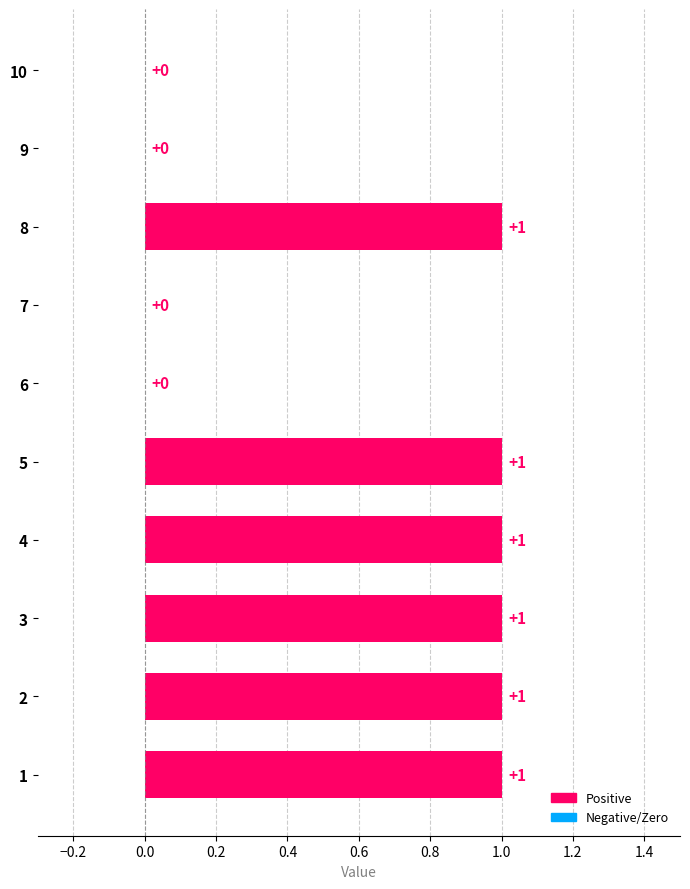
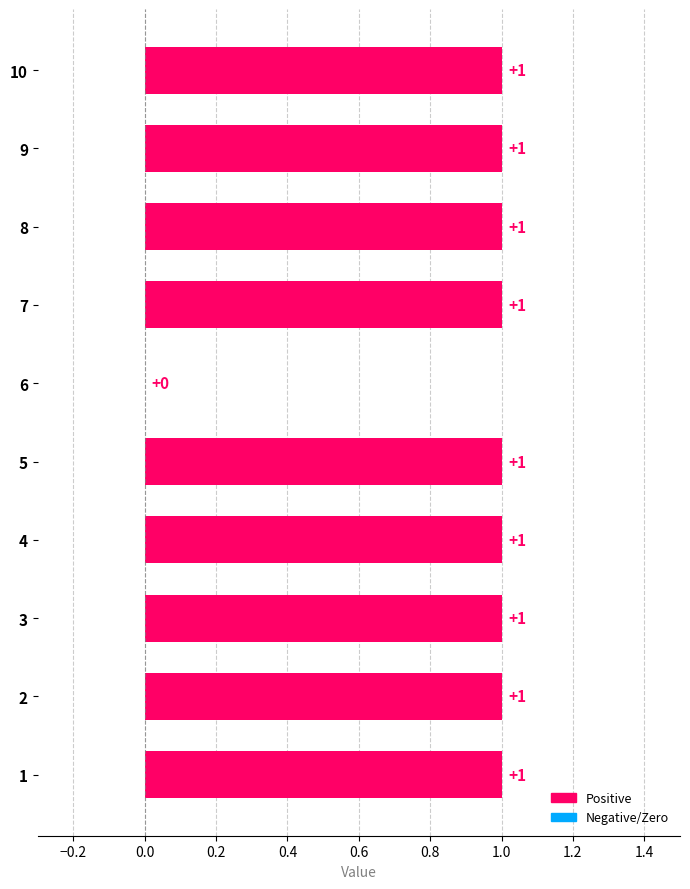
10: +0 -> +1
9: +0 -> +1
7: +0 -> +1
